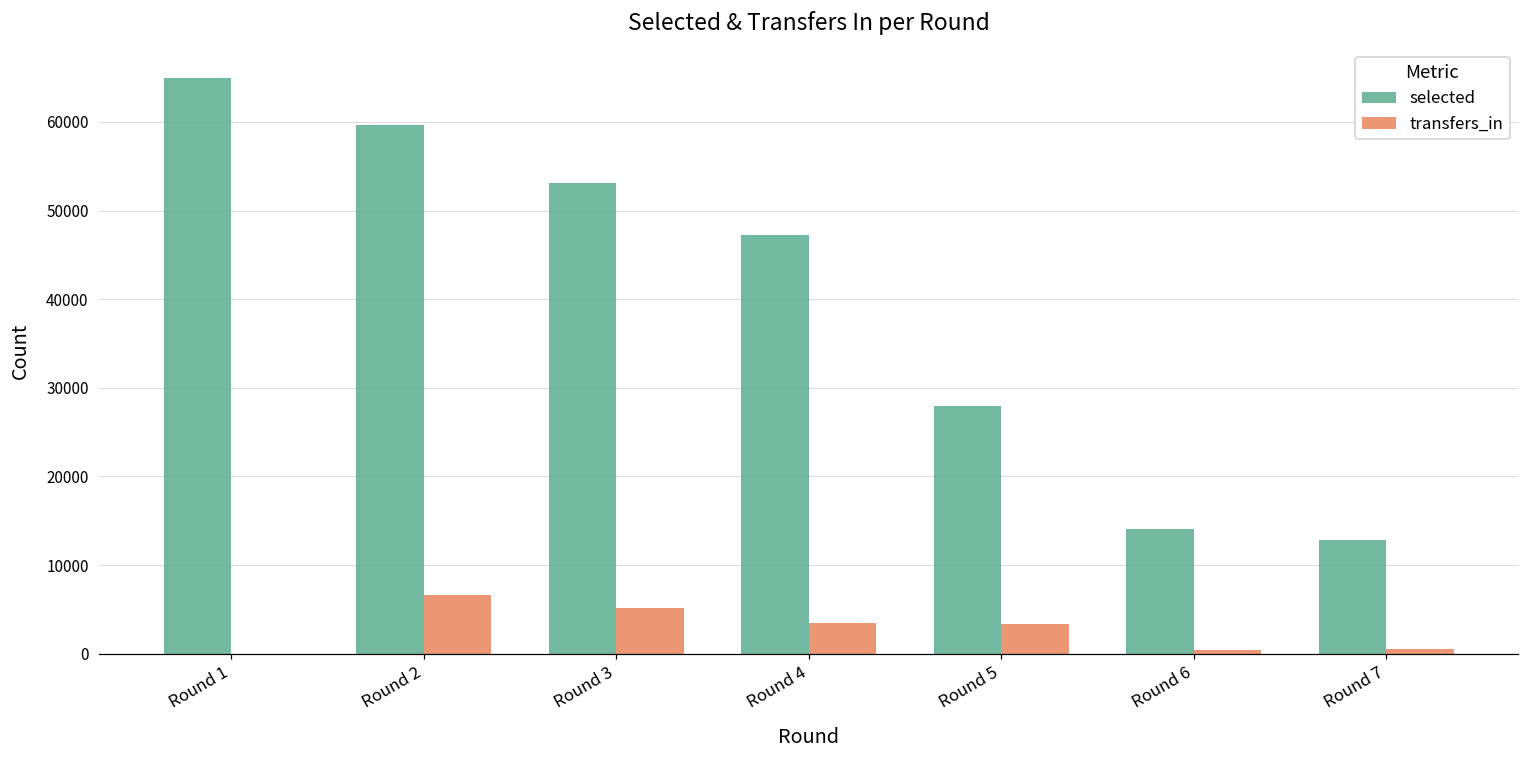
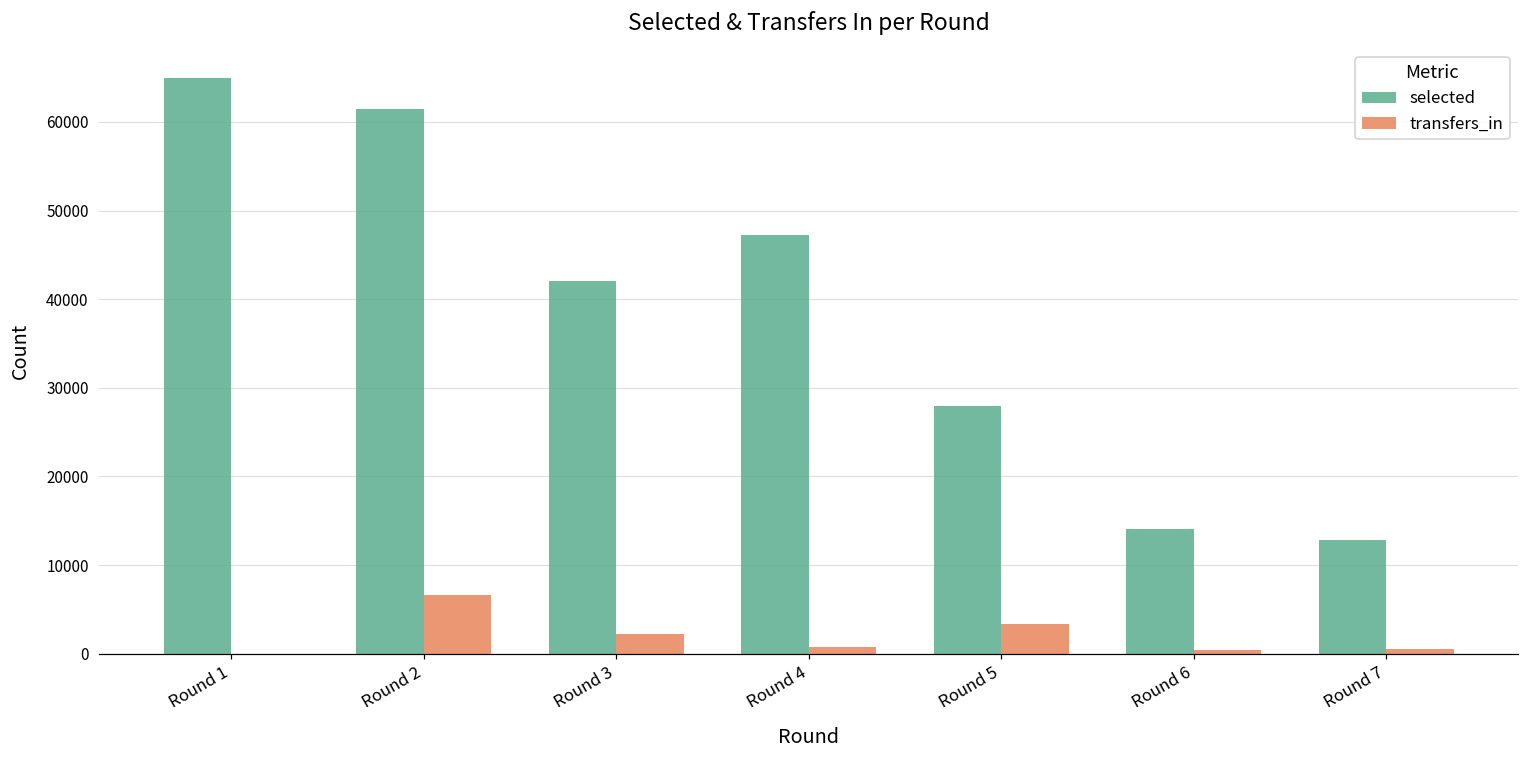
selected, Round 2: 60000 -> 61000
selected, Round 3: 53000 -> 42000
transfers_in, Round 3: 5000 -> 2000
transfers_in, Round 4: 3000 -> 1000
